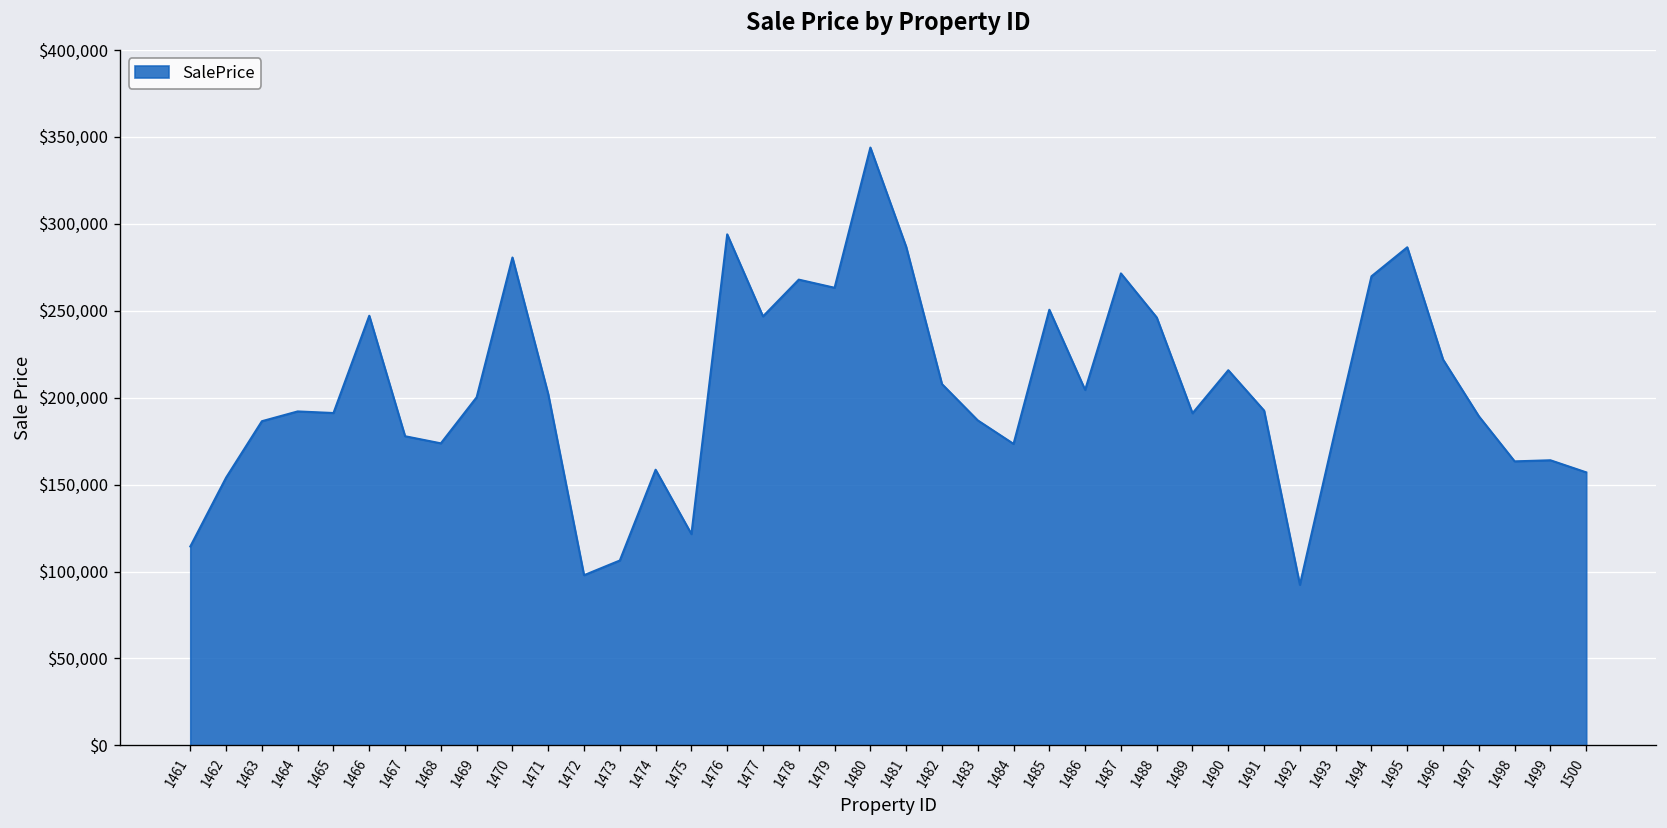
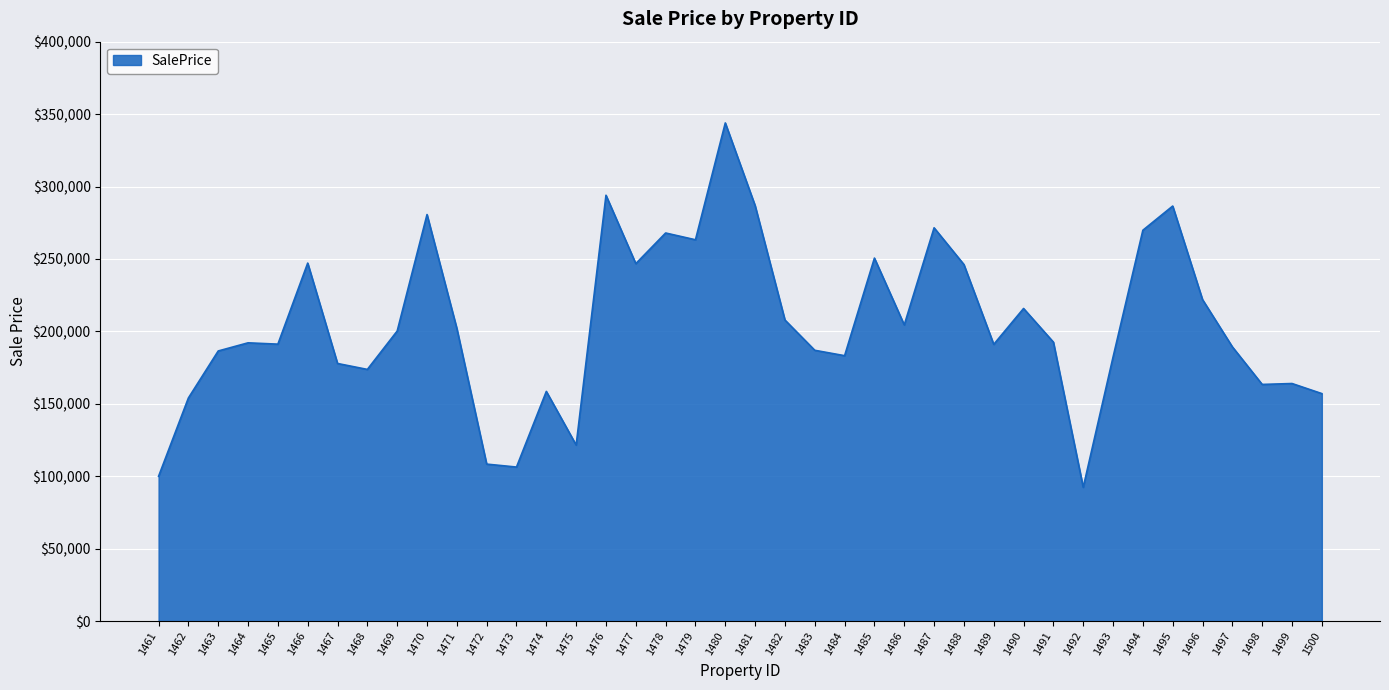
1461: $114,000 -> $100,000
1472: $98,000 -> $108,000
1484: $173,000 -> $183,000
